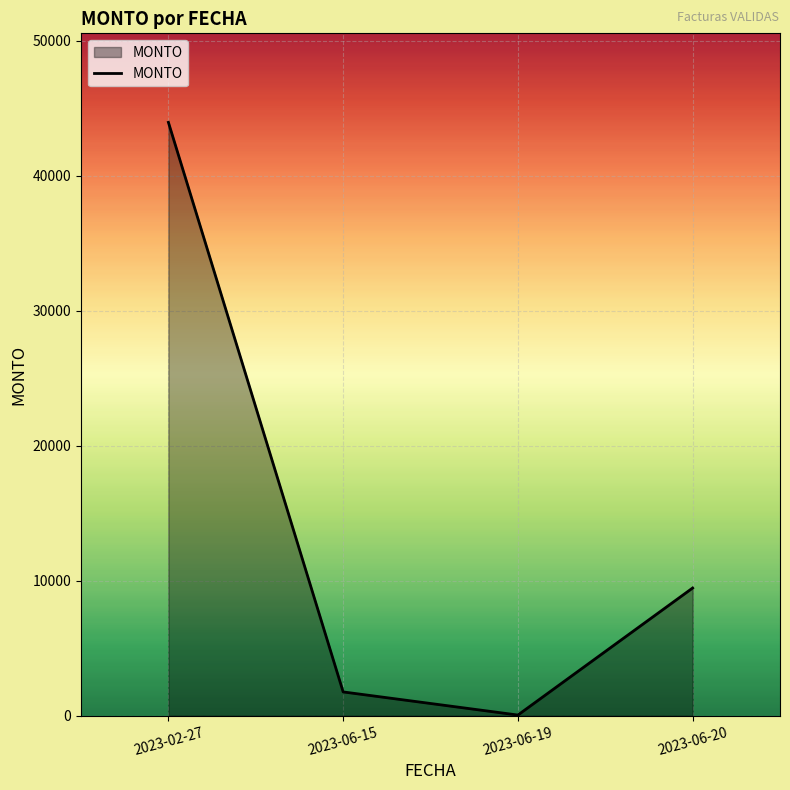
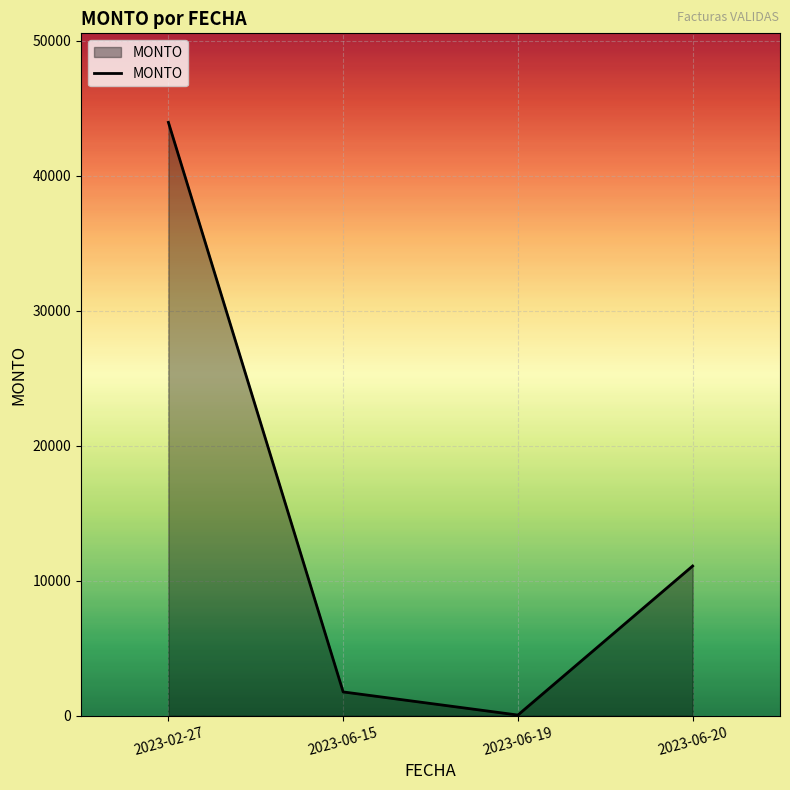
2023-06-20: 9500 -> 11100
